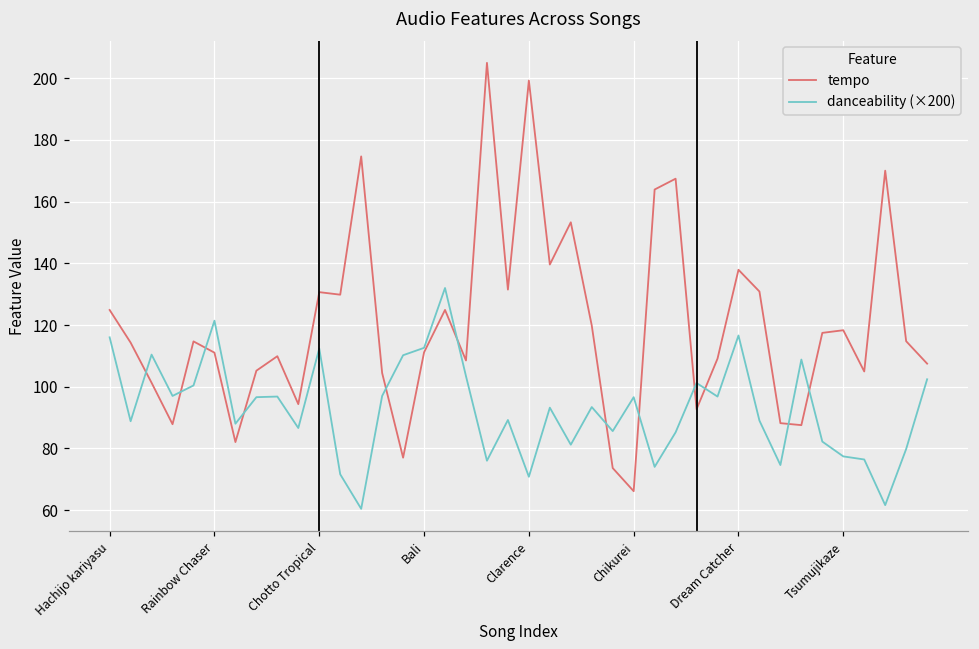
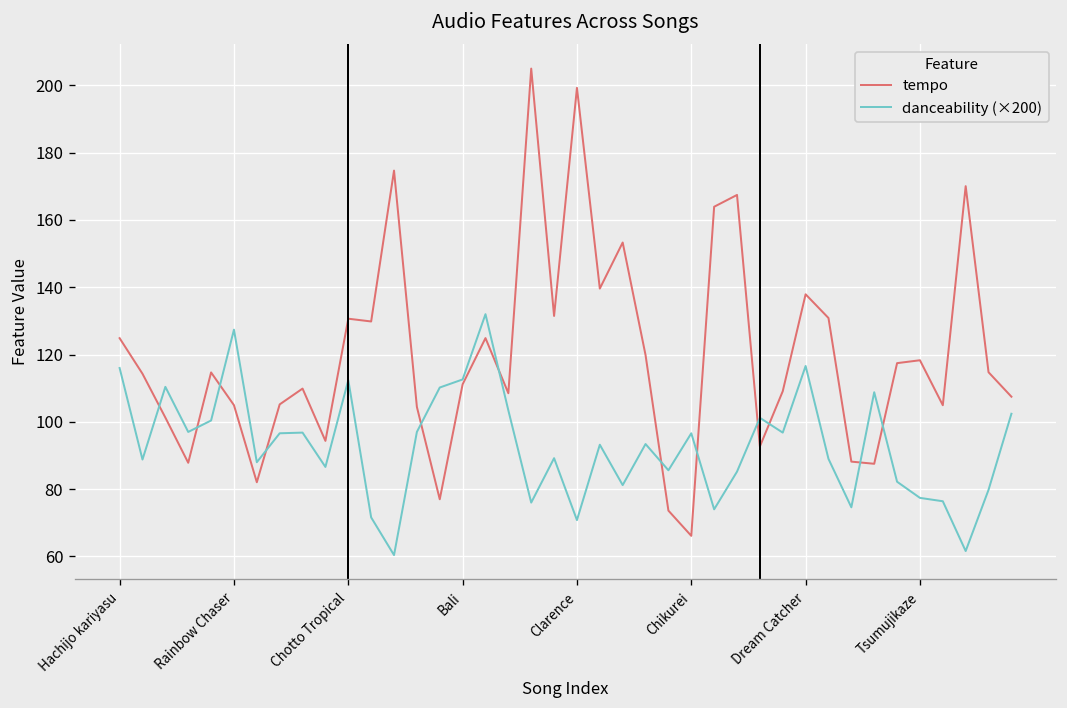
tempo, Rainbow Chaser: 111 -> 105
danceability (×200), Rainbow Chaser: 121 -> 127
